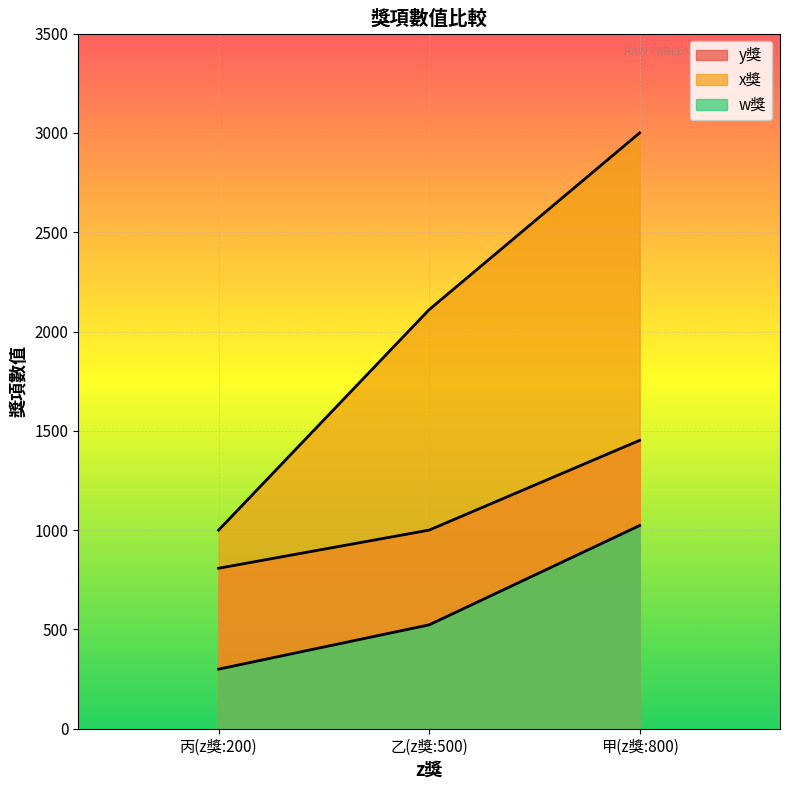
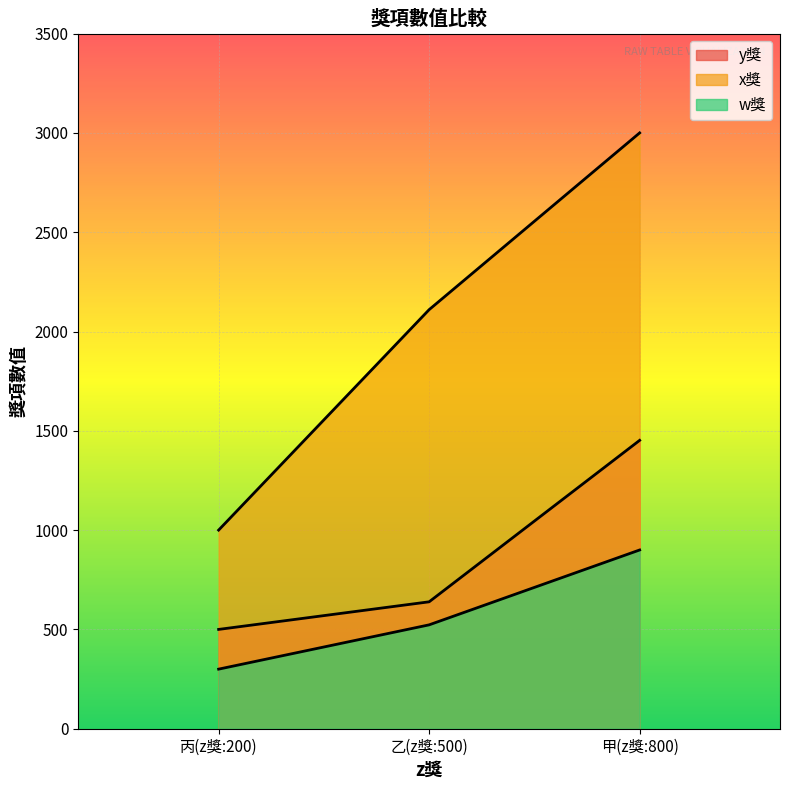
y獎, 丙(z獎:200): 810 -> 500
y獎, 乙(z獎:500): 1000 -> 640
w獎, 甲(z獎:800): 1020 -> 900
